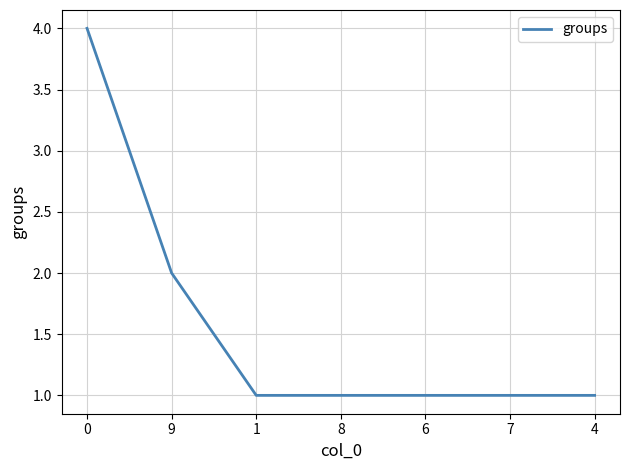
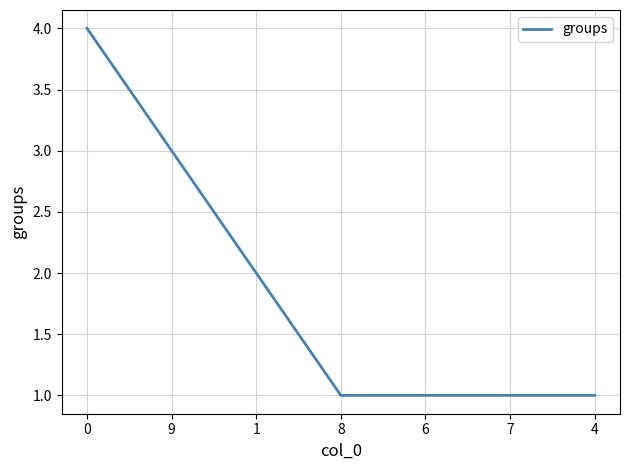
9: 2 -> 3
1: 1 -> 2
